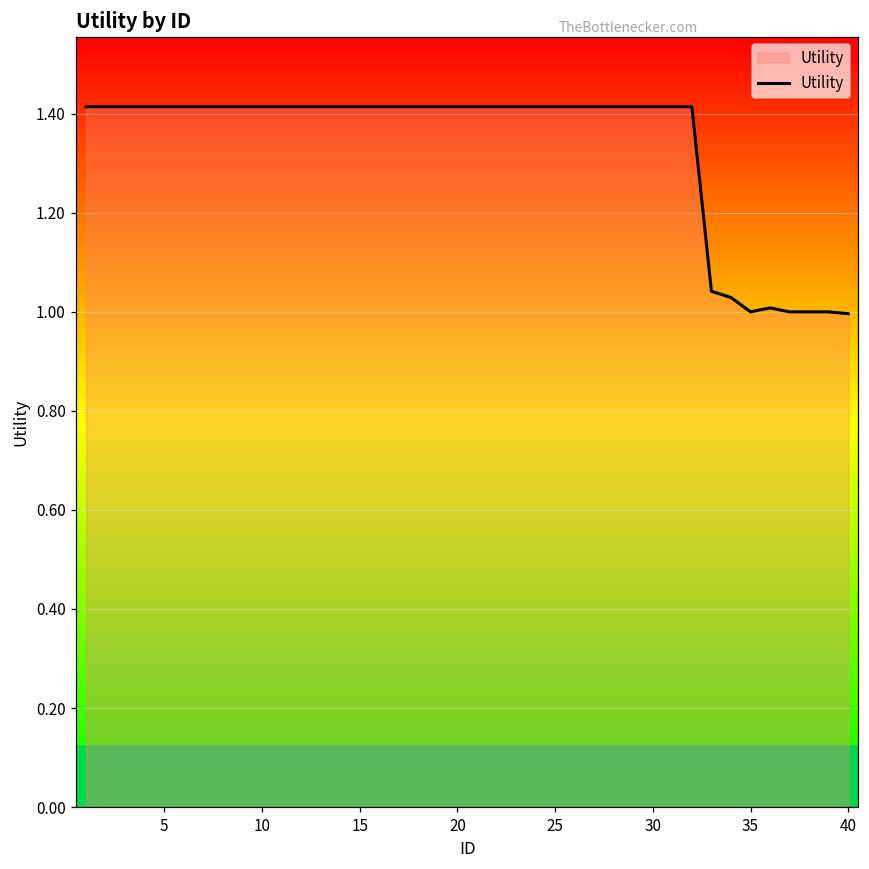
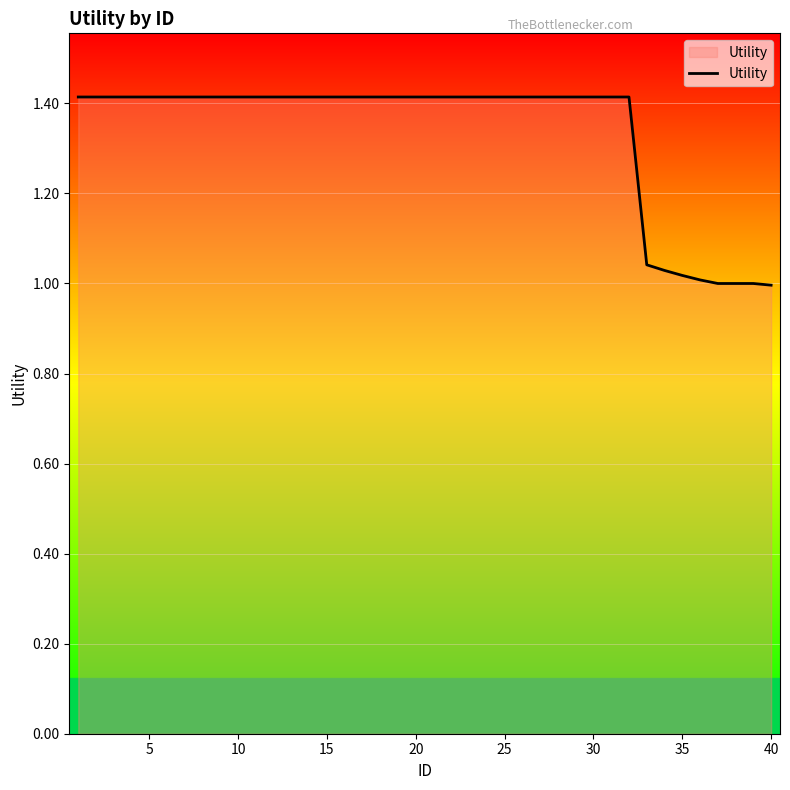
35: 1.00 -> 1.02
